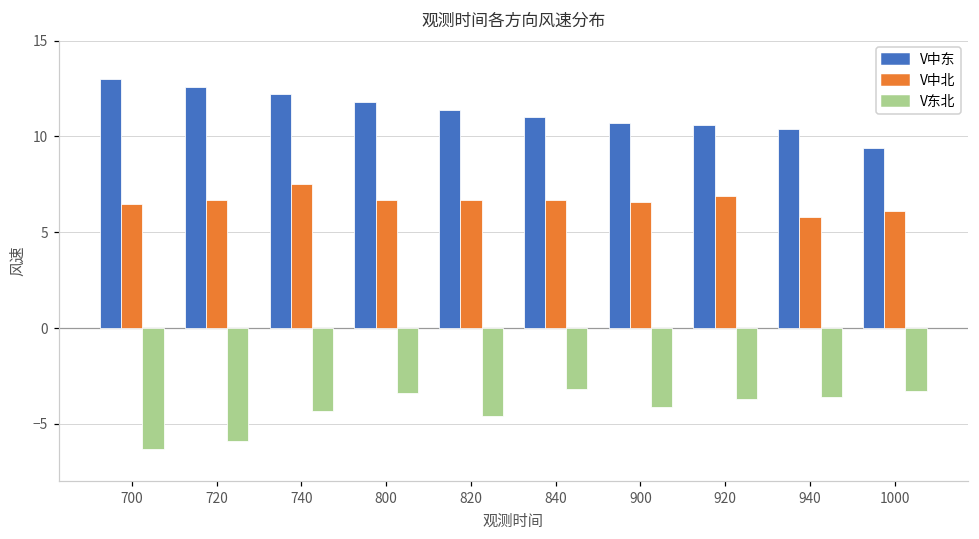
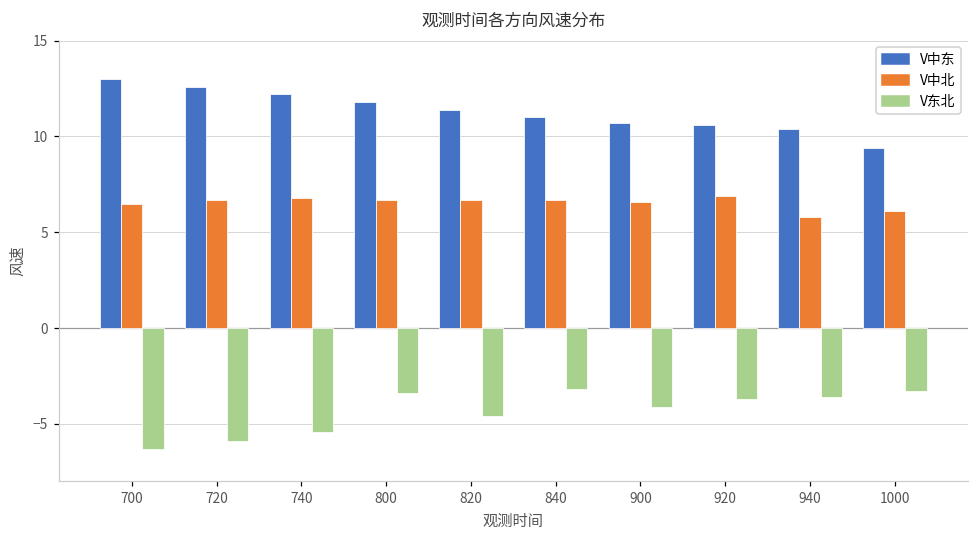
V中北, 740: 7.5 -> 6.8
V东北, 740: -4.3 -> -5.4
